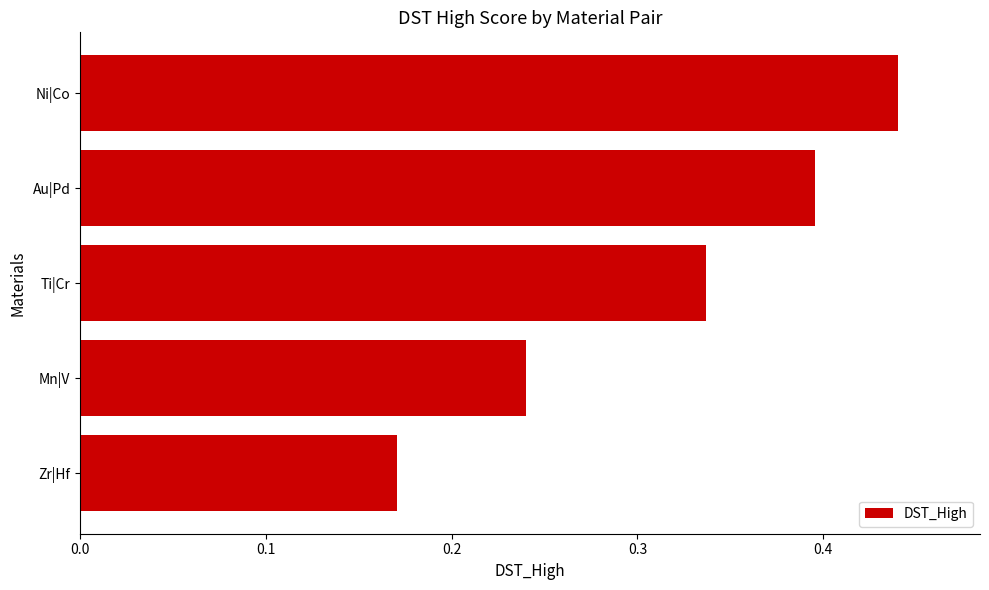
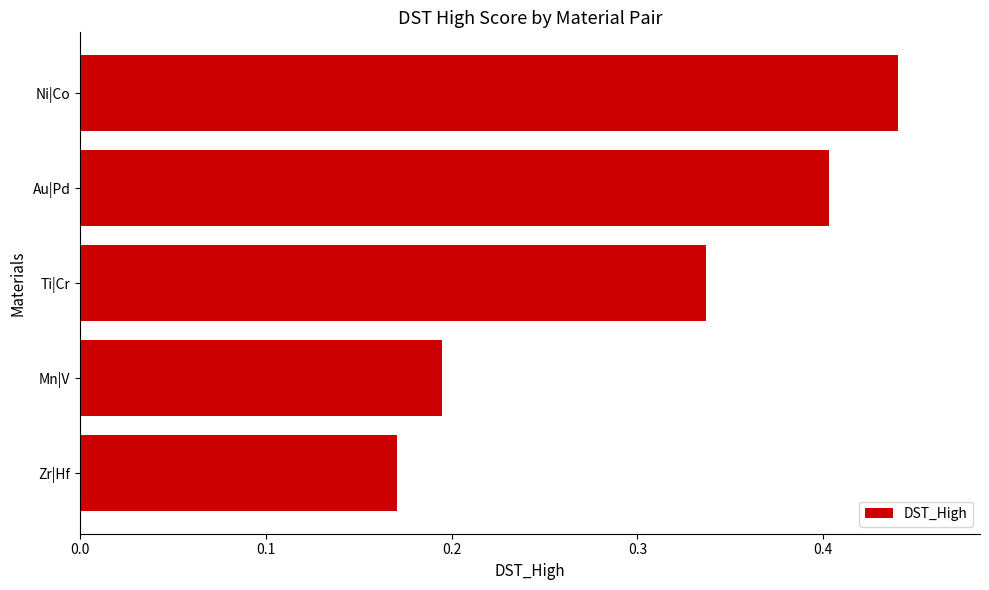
Au|Pd: 0.395 -> 0.403
Mn|V: 0.240 -> 0.195
